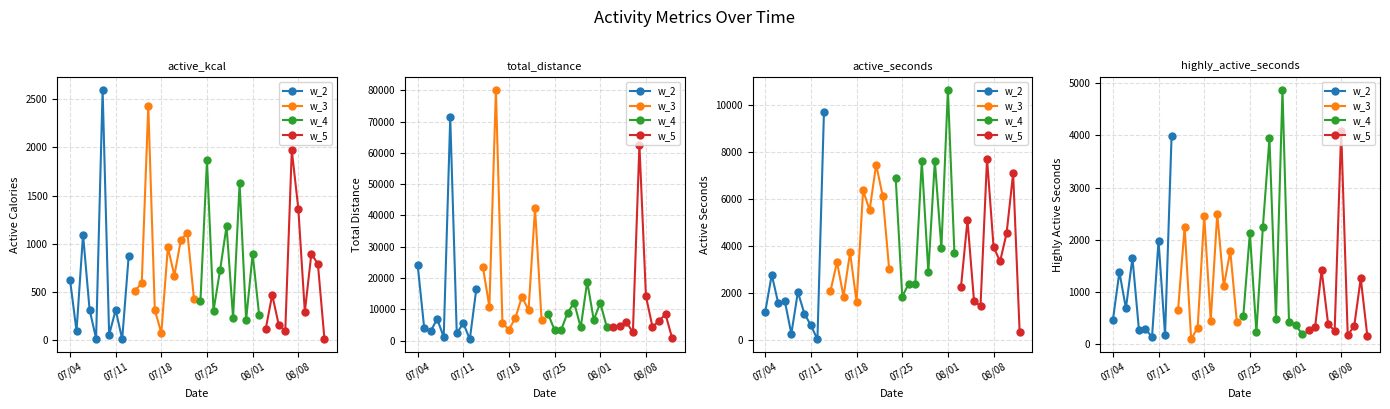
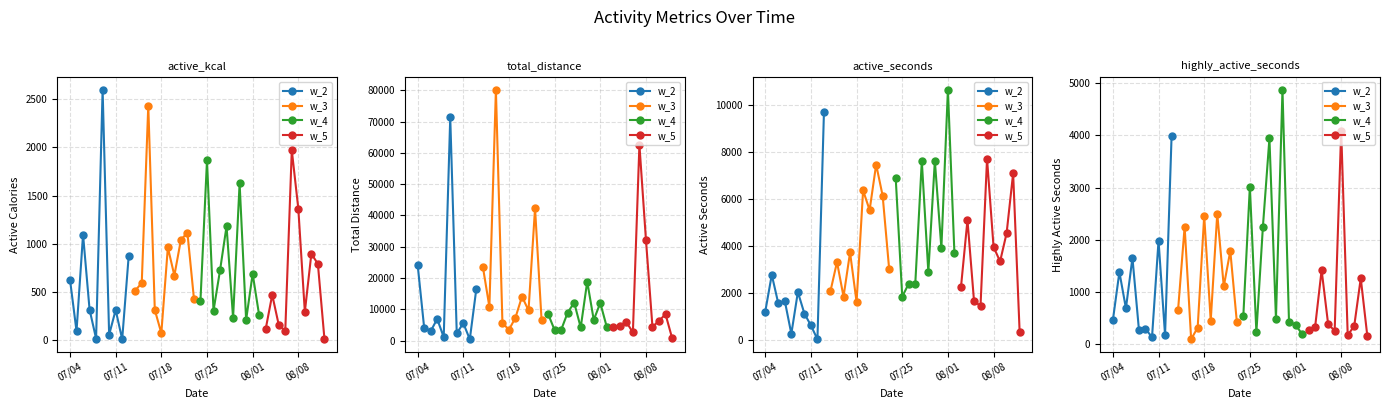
active_kcal, w_4, 08/01: 900 -> 700
total_distance, w_5, 08/08: 14000 -> 32000
highly_active_seconds, w_4, 07/25: 2100 -> 3000
